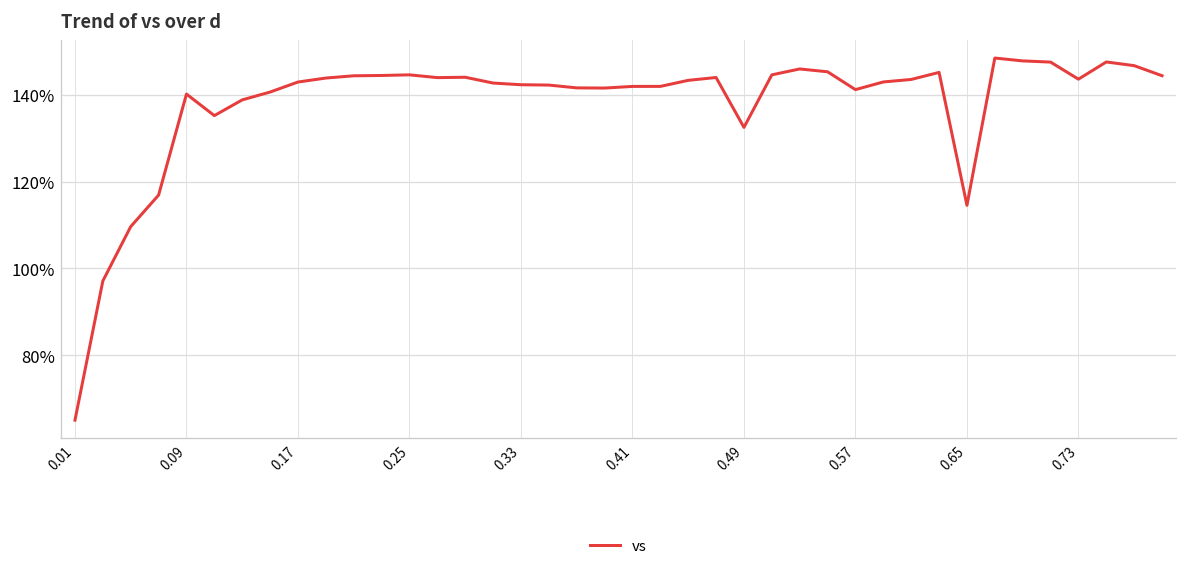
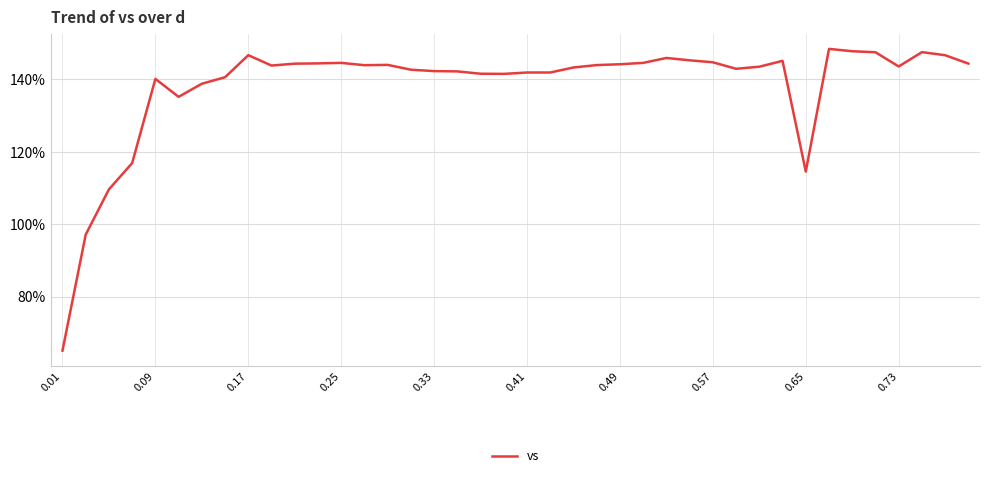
0.17: 143% -> 147%
0.49: 132% -> 144%
0.57: 141% -> 145%
